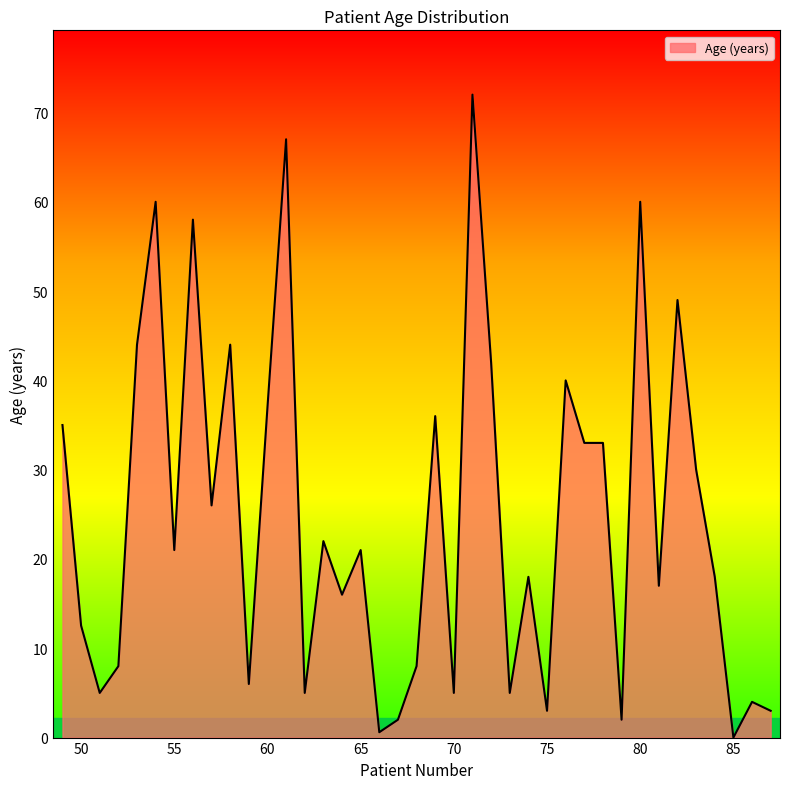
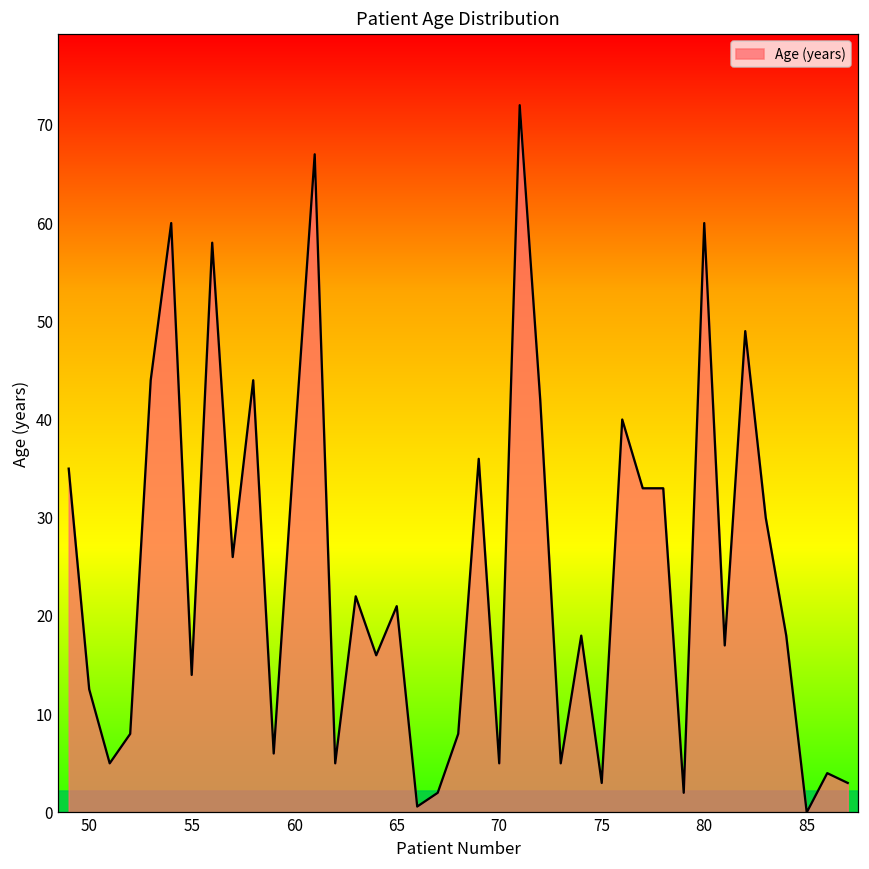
55: 21 -> 14
